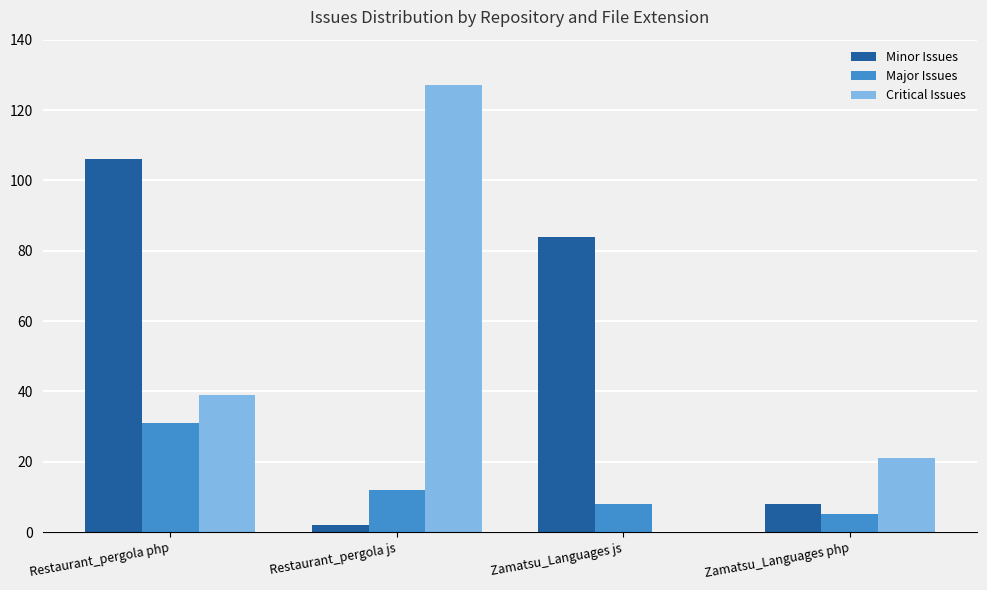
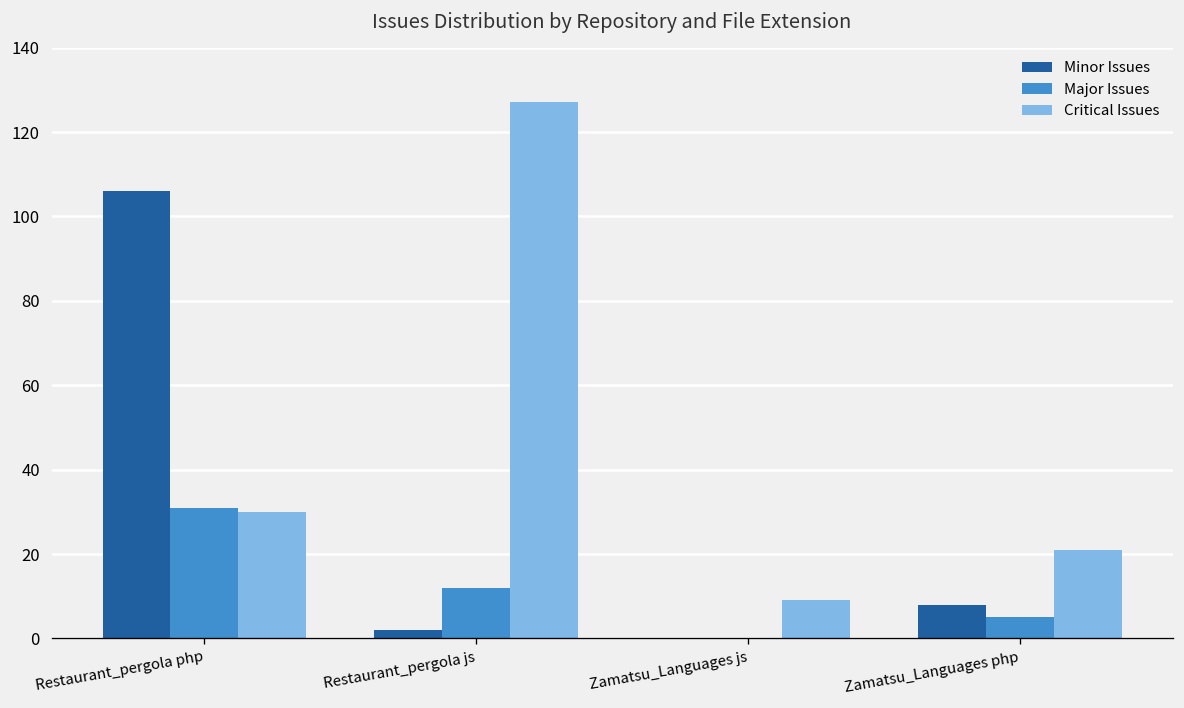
Critical Issues, Restaurant_pergola php: 39 -> 30
Minor Issues, Zamatsu_Languages js: 84 -> 0
Major Issues, Zamatsu_Languages js: 8 -> 0
Critical Issues, Zamatsu_Languages js: 0 -> 9
